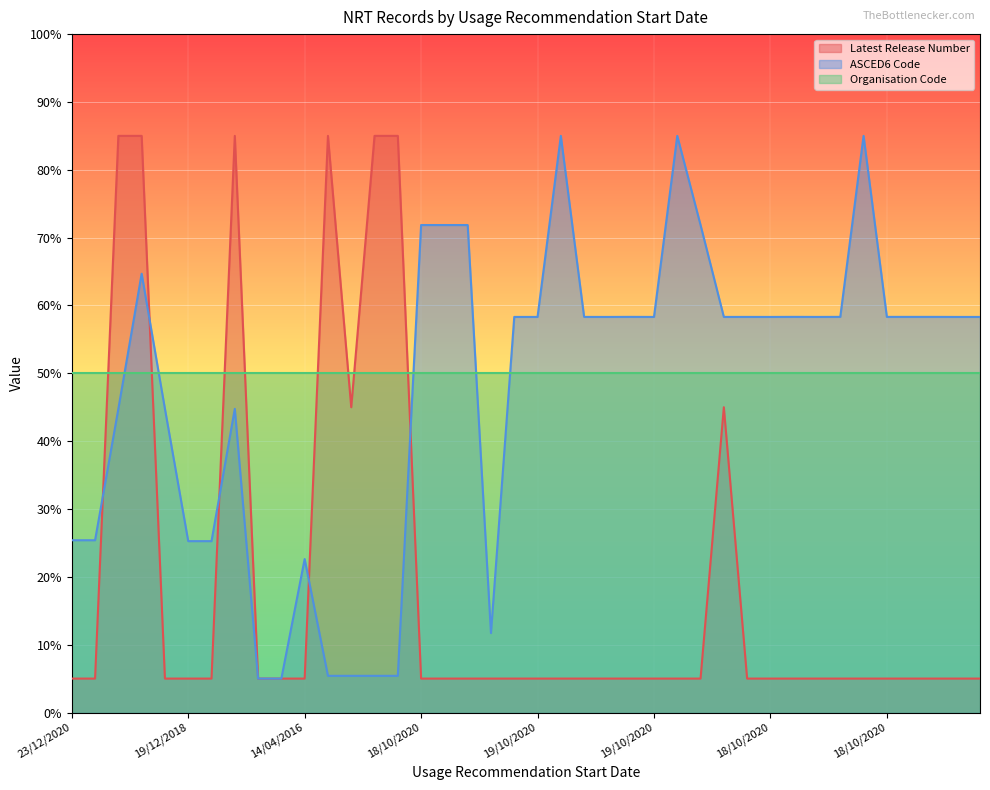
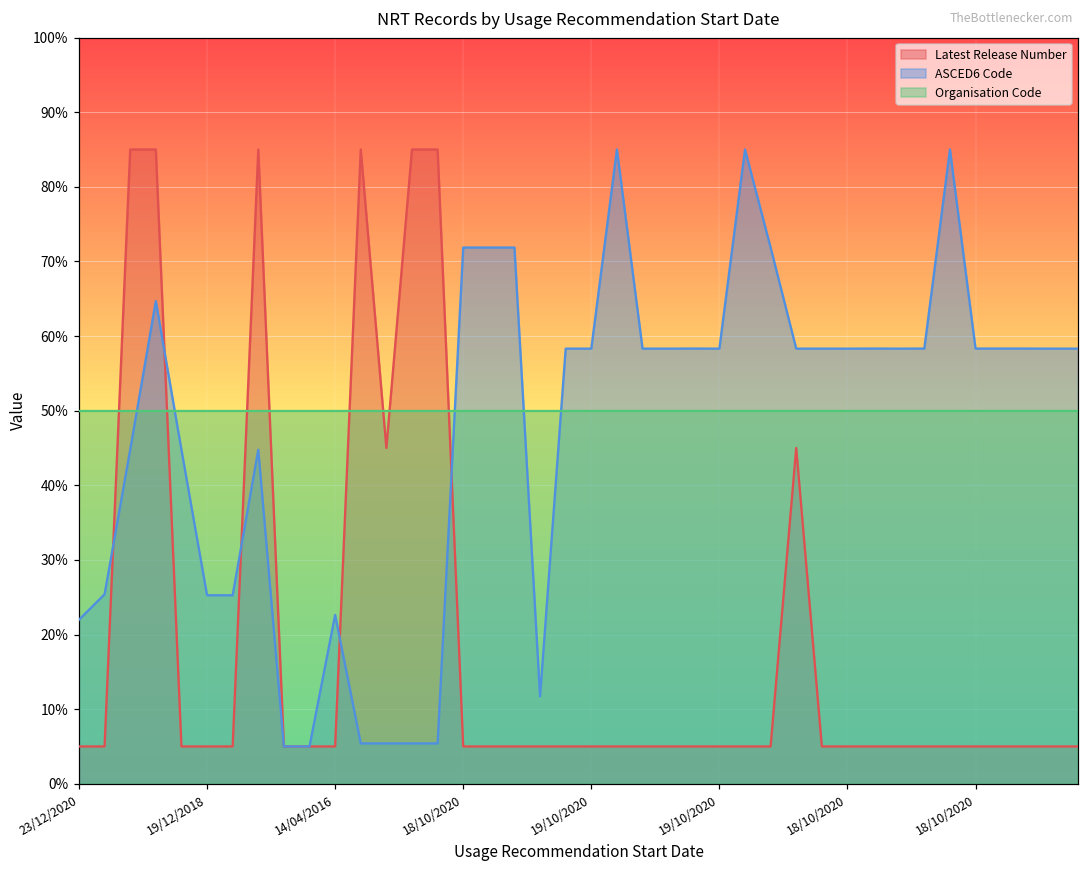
ASCED6 Code, 23/12/2020: 25% -> 22%
